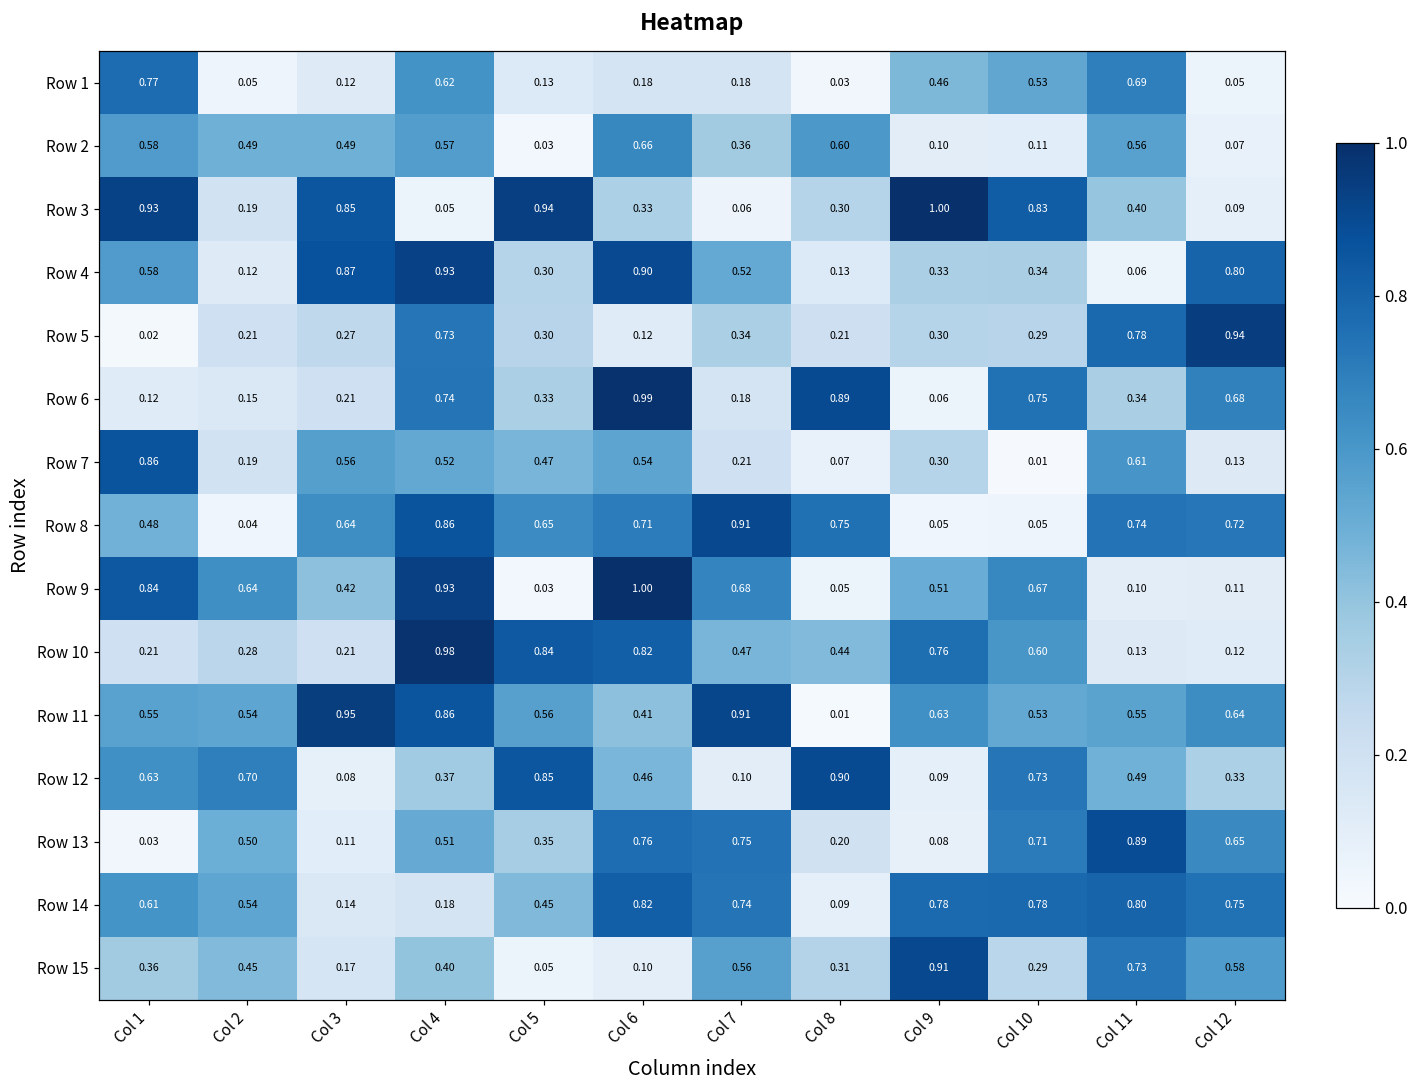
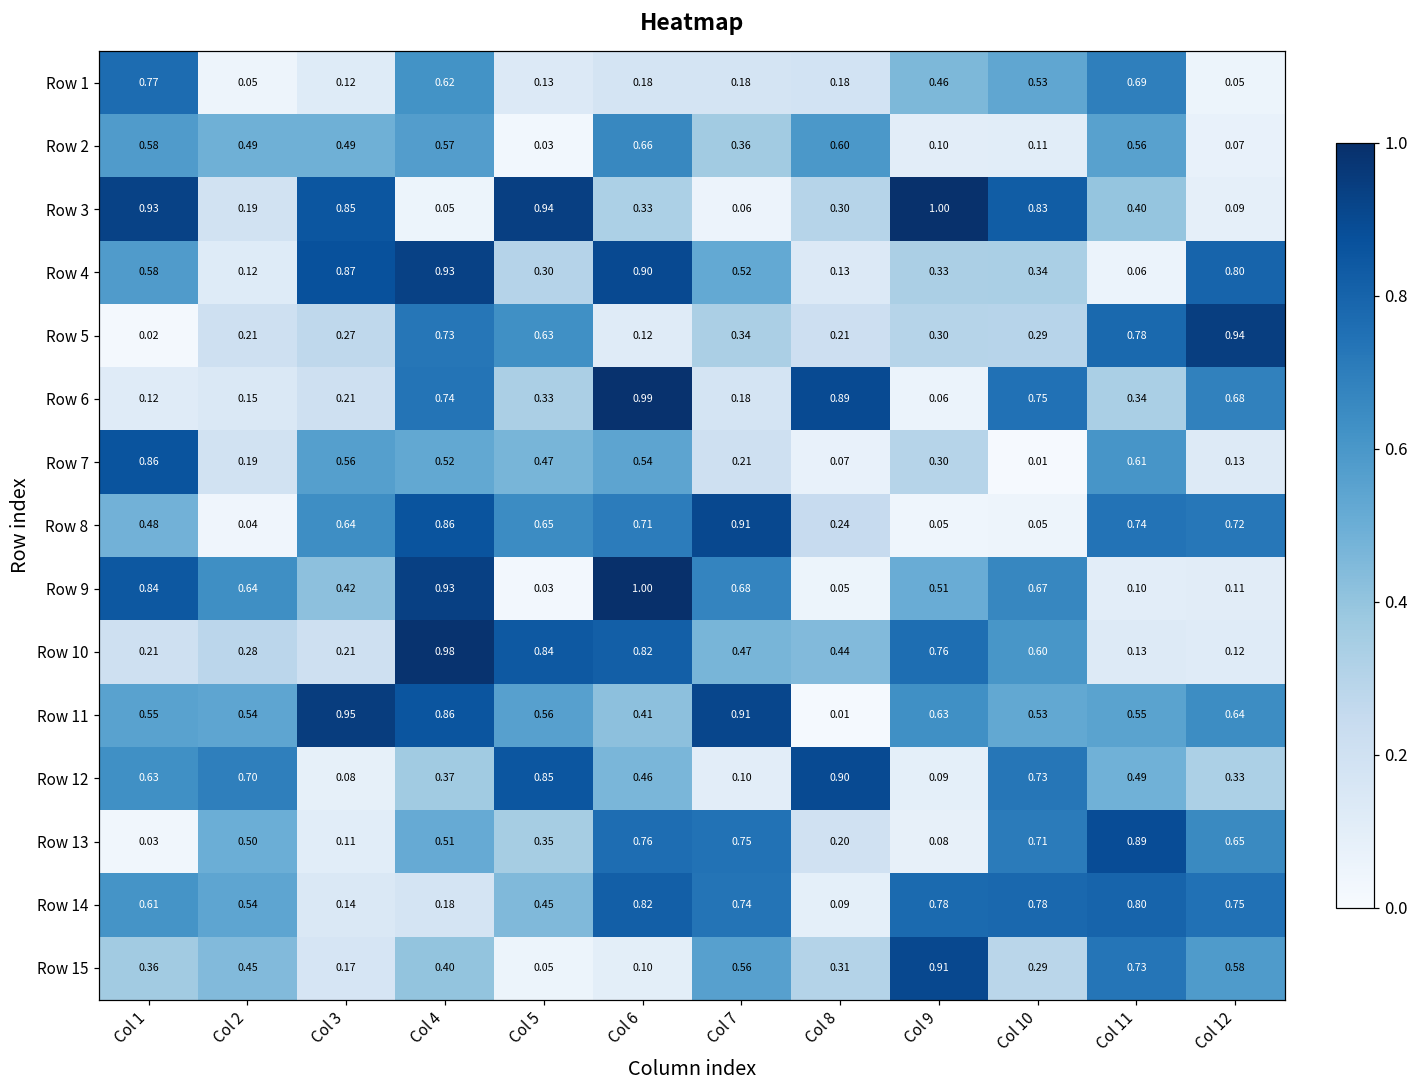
Row 1, Col 8: 0.03 -> 0.18
Row 5, Col 5: 0.30 -> 0.63
Row 8, Col 8: 0.75 -> 0.24
